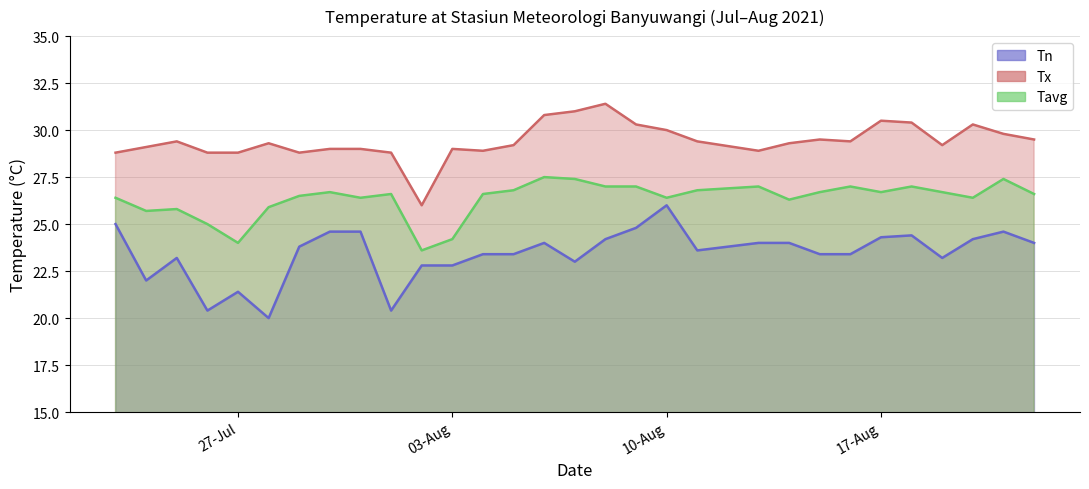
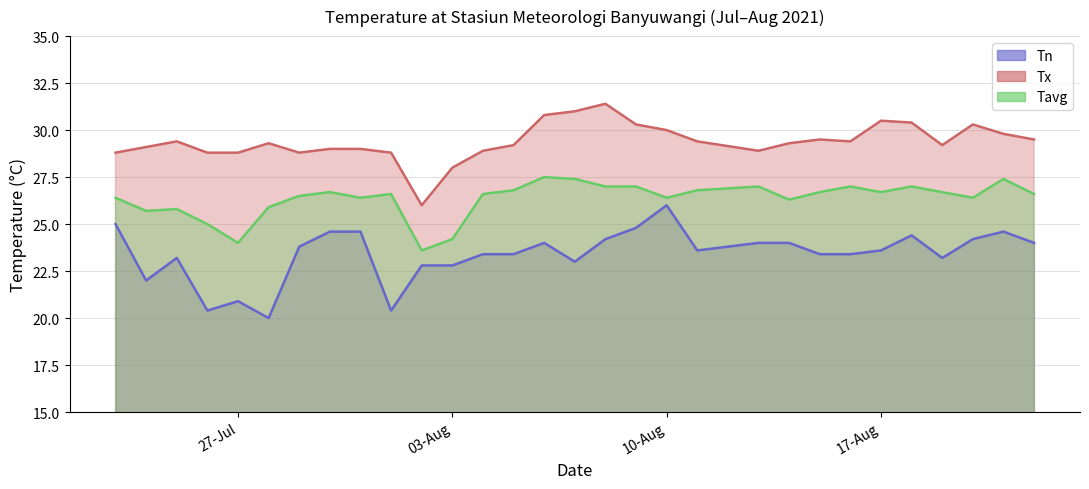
Tn, 27-Jul: 21.4 -> 20.9
Tx, 03-Aug: 29 -> 28
Tn, 17-Aug: 24.3 -> 23.6
